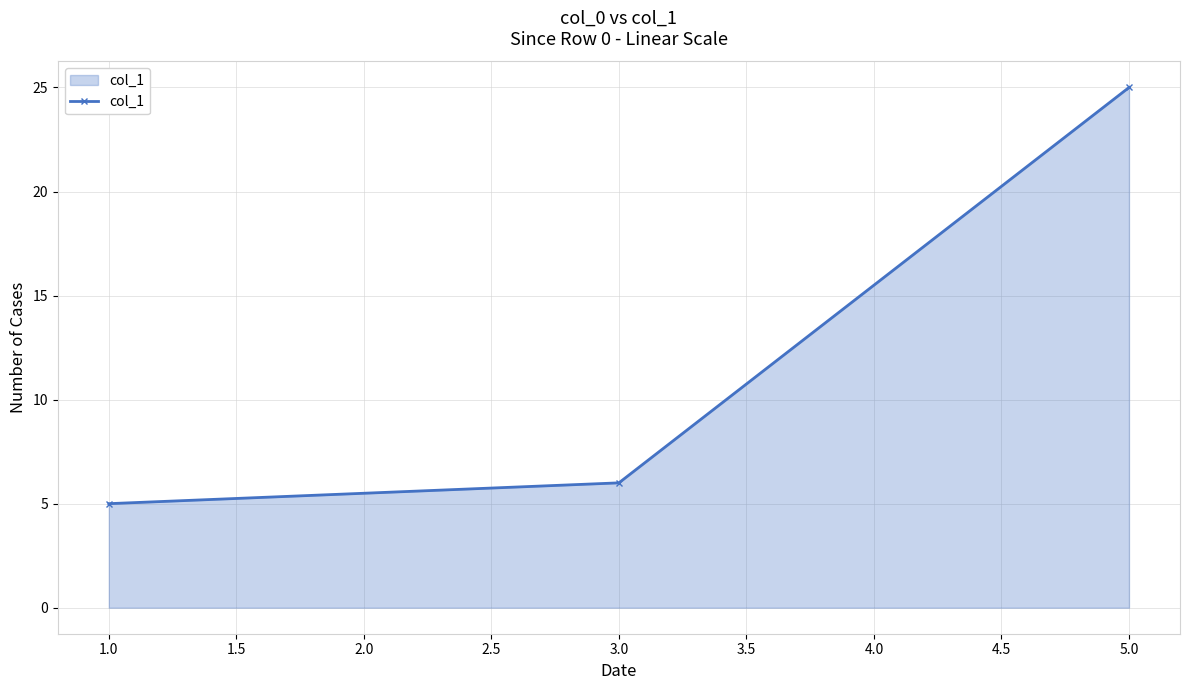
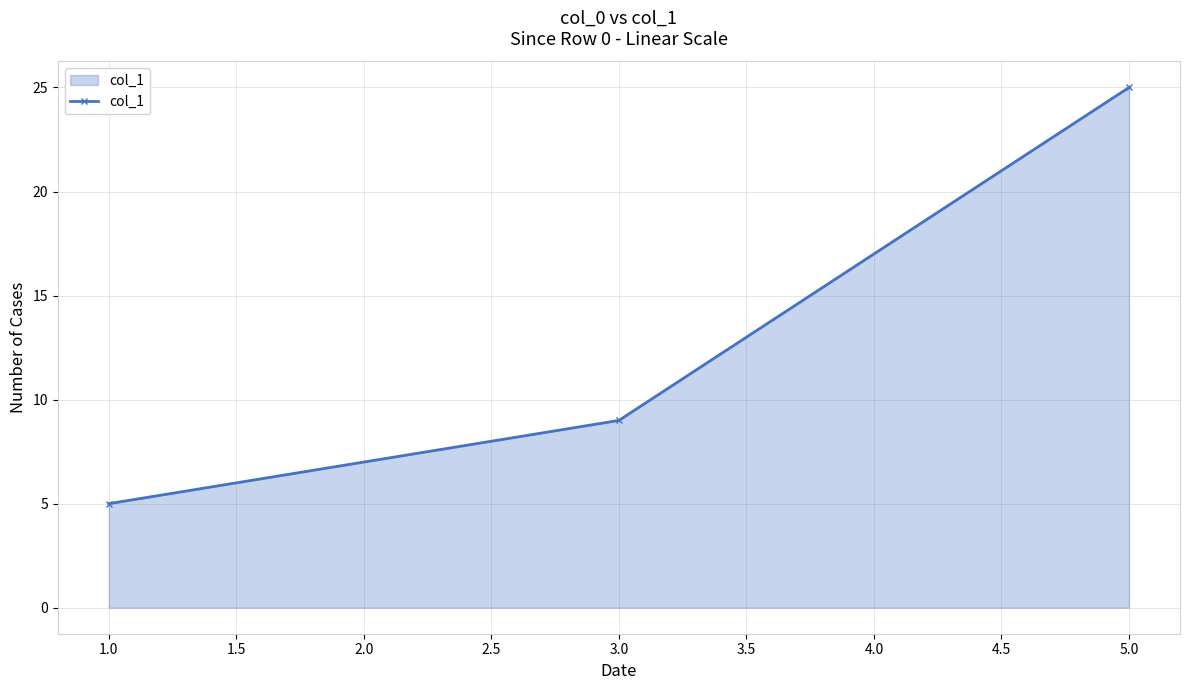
3.0: 6 -> 9
